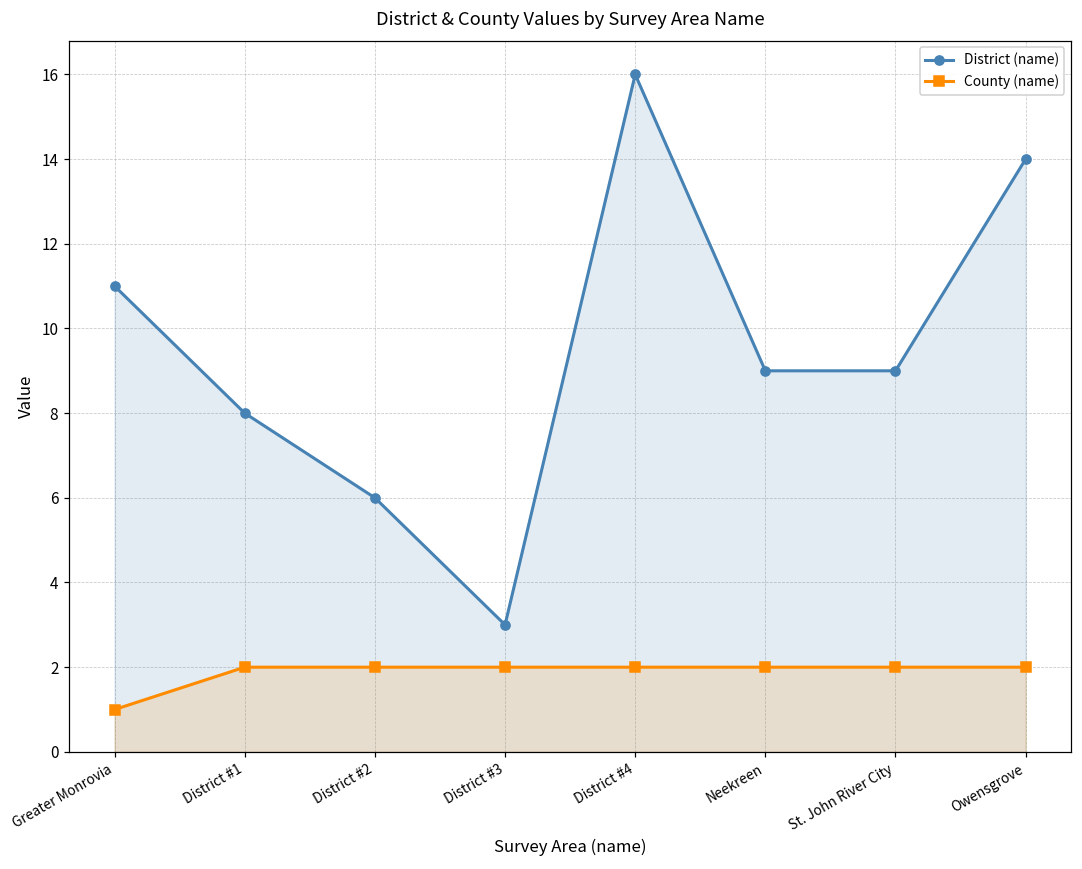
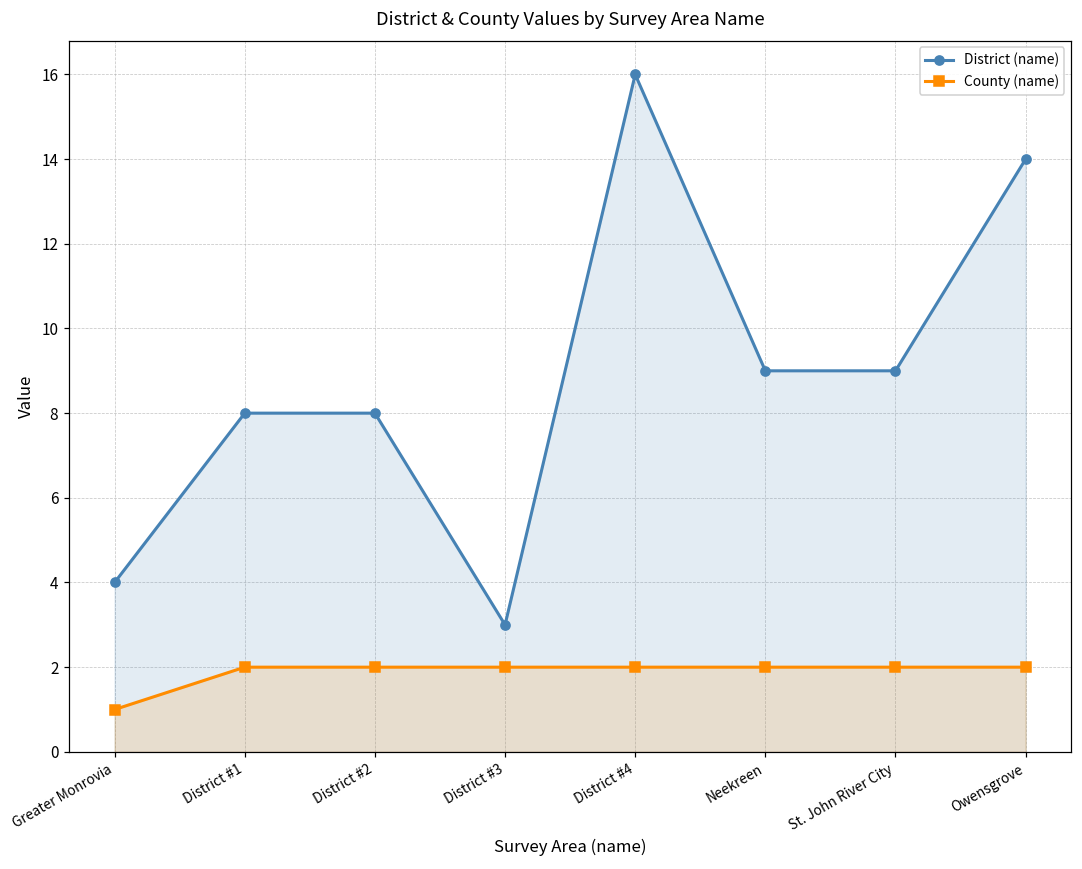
District (name), Greater Monrovia: 11 -> 4
District (name), District #2: 6 -> 8
